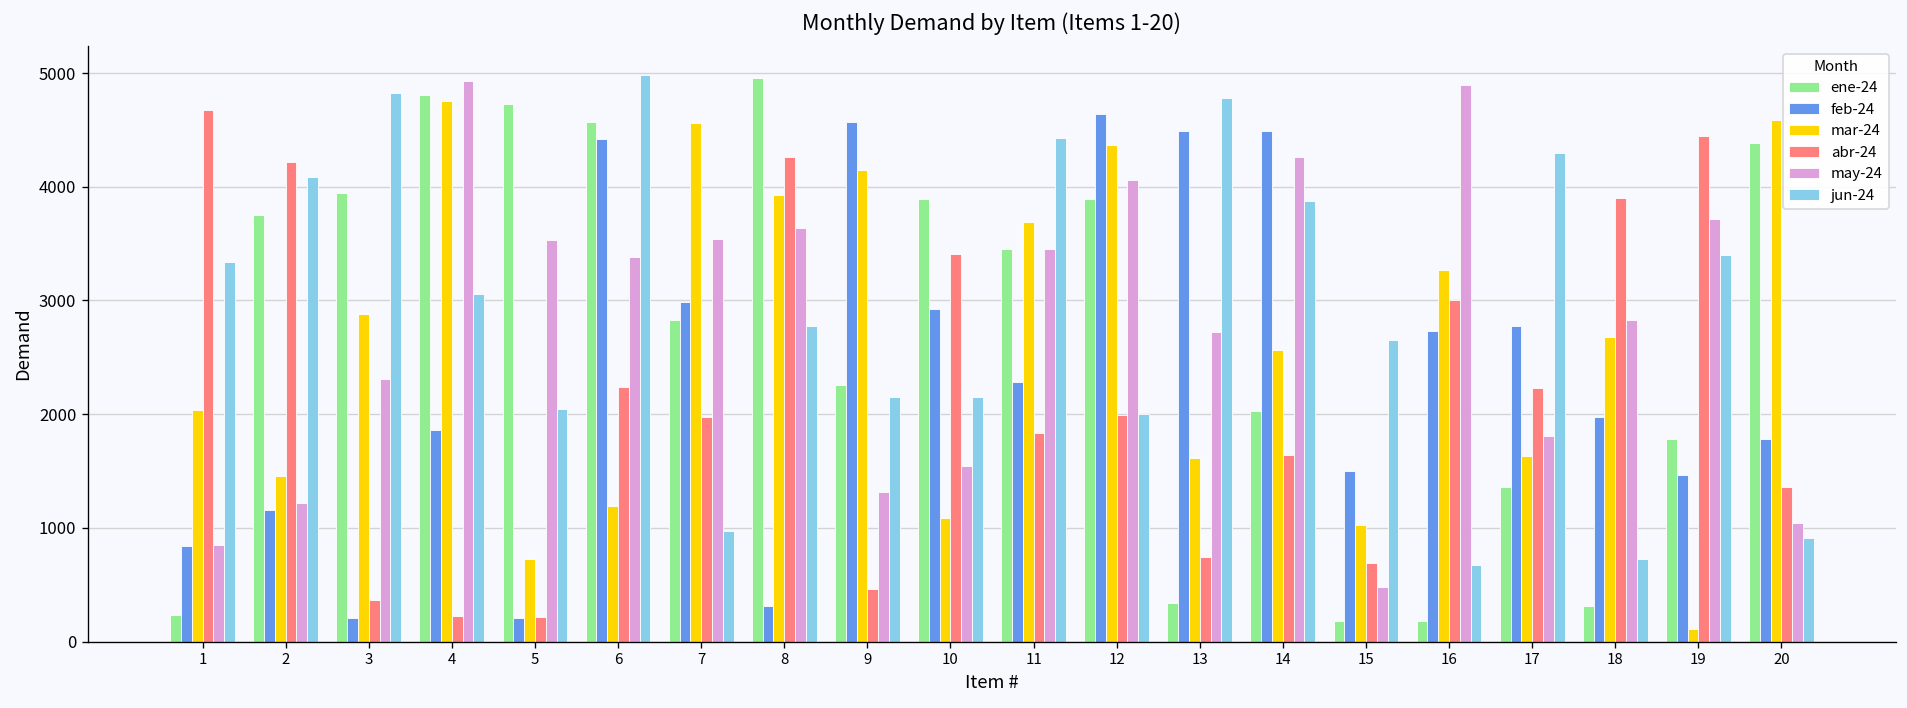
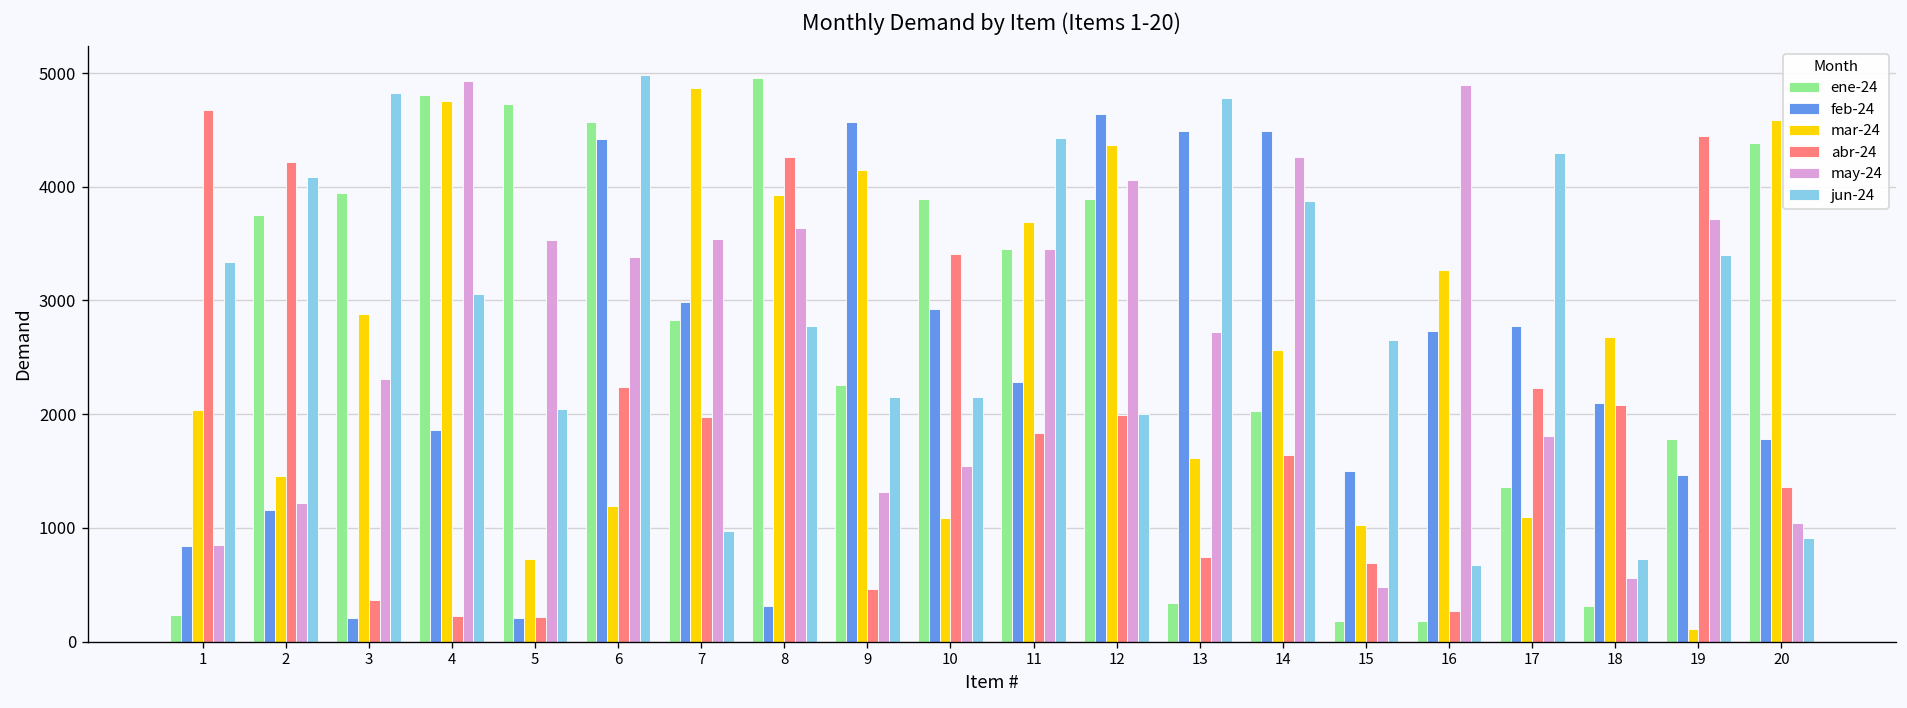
mar-24, 7: 4600 -> 4900
abr-24, 16: 3000 -> 300
mar-24, 17: 1600 -> 1100
feb-24, 18: 2000 -> 2100
abr-24, 18: 3900 -> 2100
may-24, 18: 2800 -> 600
